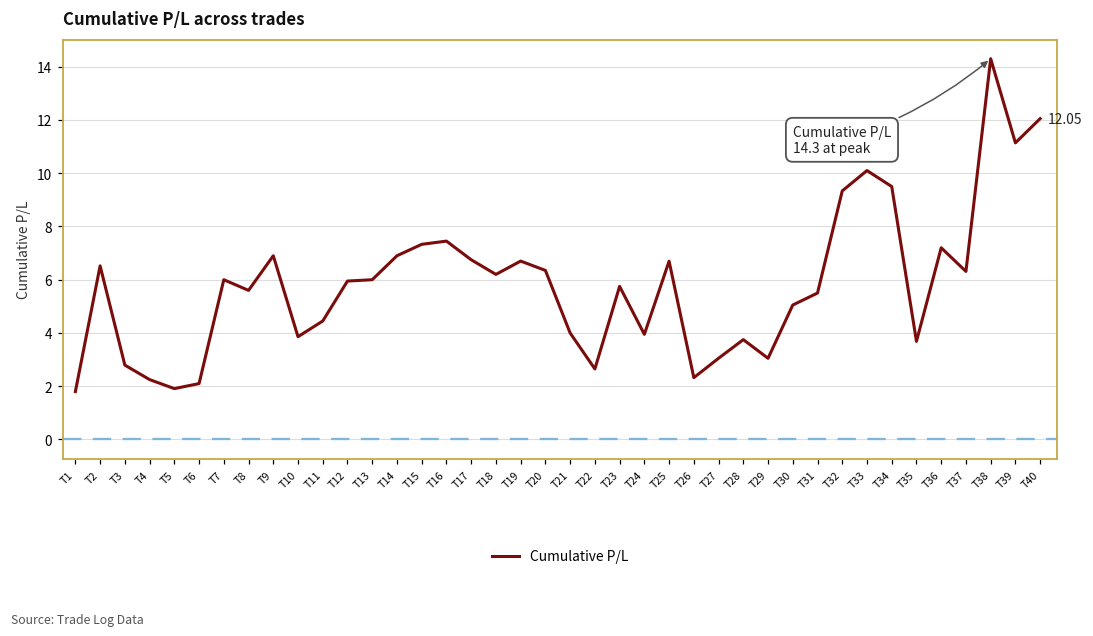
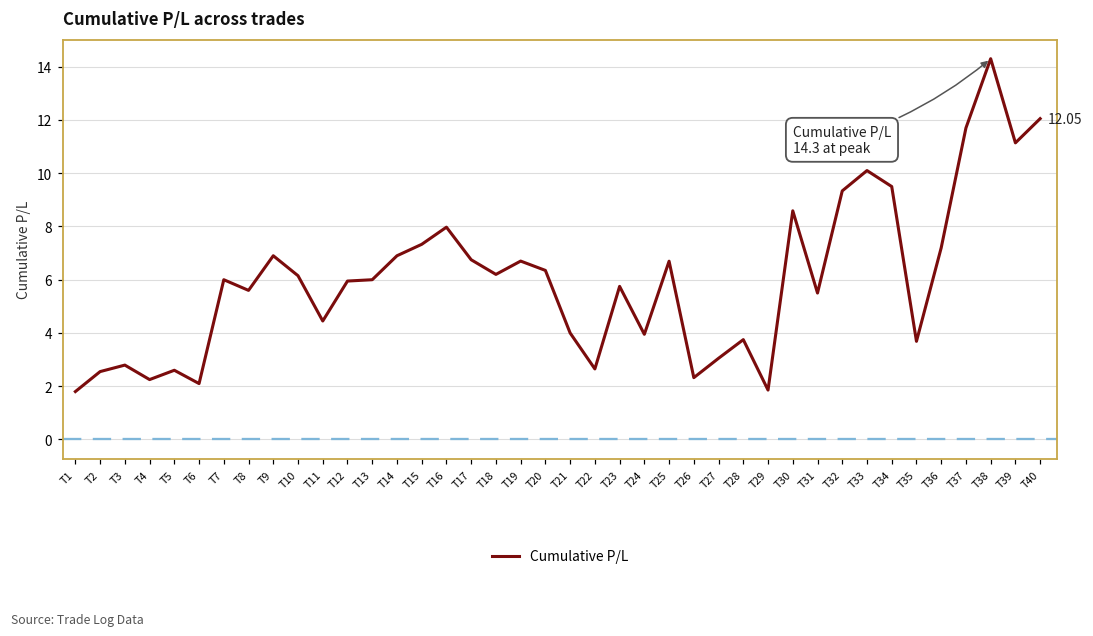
T2: 6.5 -> 2.5
T5: 1.9 -> 2.6
T10: 3.9 -> 6.1
T16: 7.4 -> 8.0
T29: 3.0 -> 1.9
T30: 5.1 -> 8.6
T37: 6.3 -> 11.7
